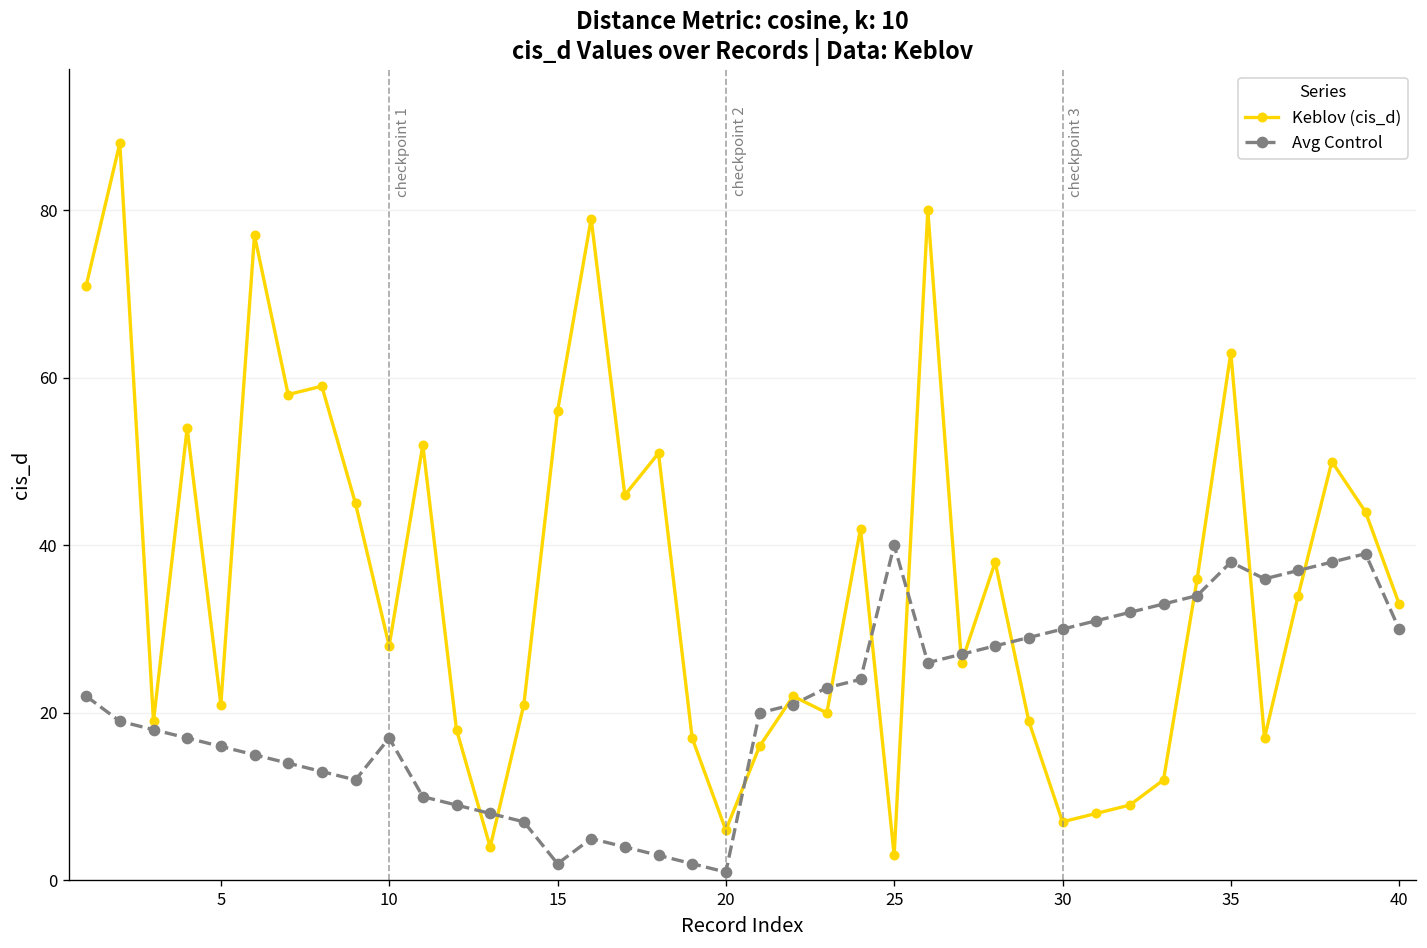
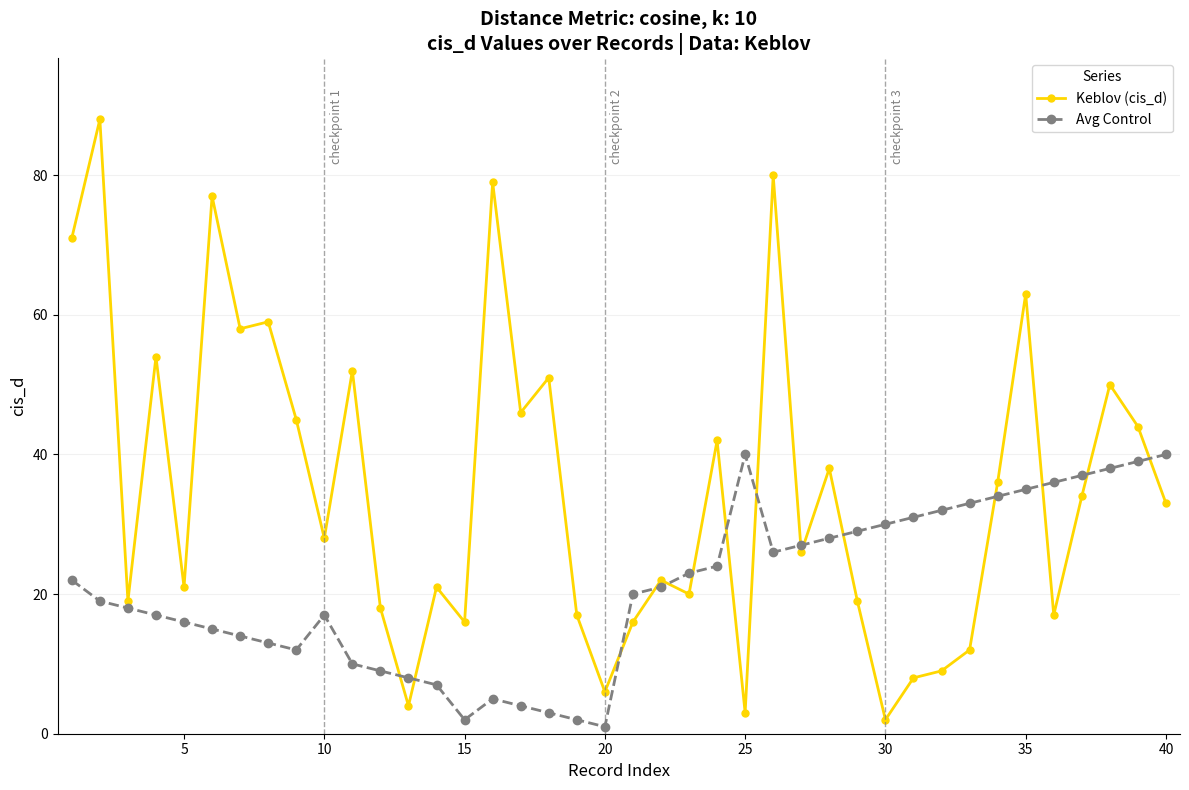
Keblov (cis_d), 15: 56 -> 16
Keblov (cis_d), 30: 7 -> 2
Avg Control, 35: 38 -> 35
Avg Control, 40: 30 -> 40
